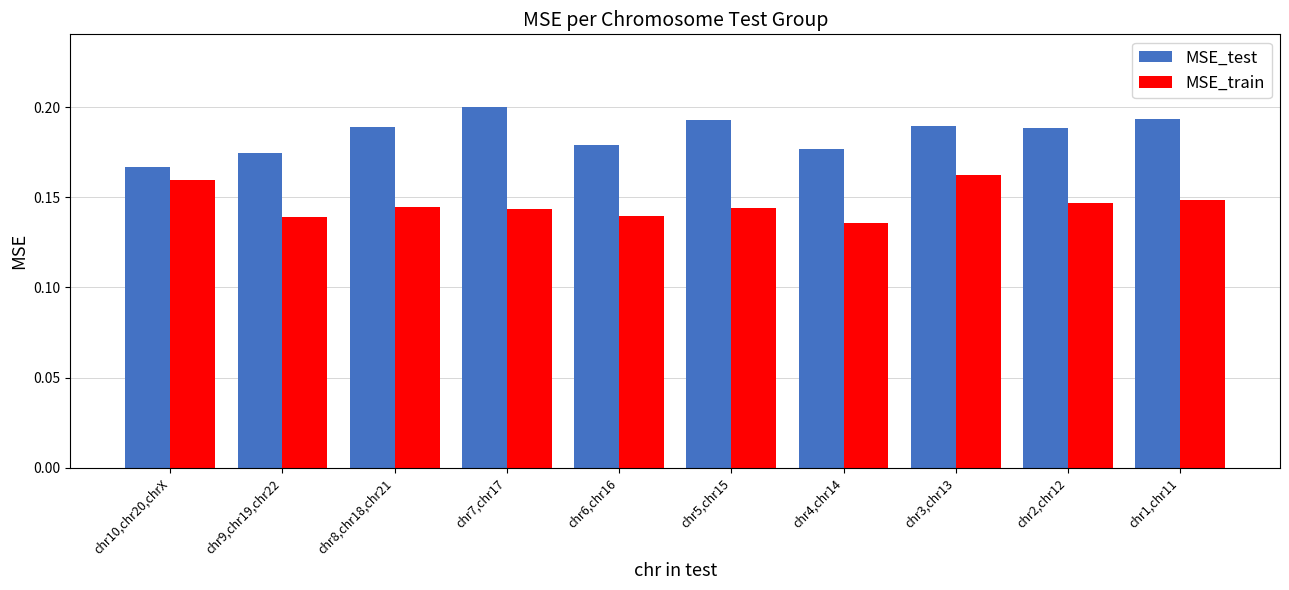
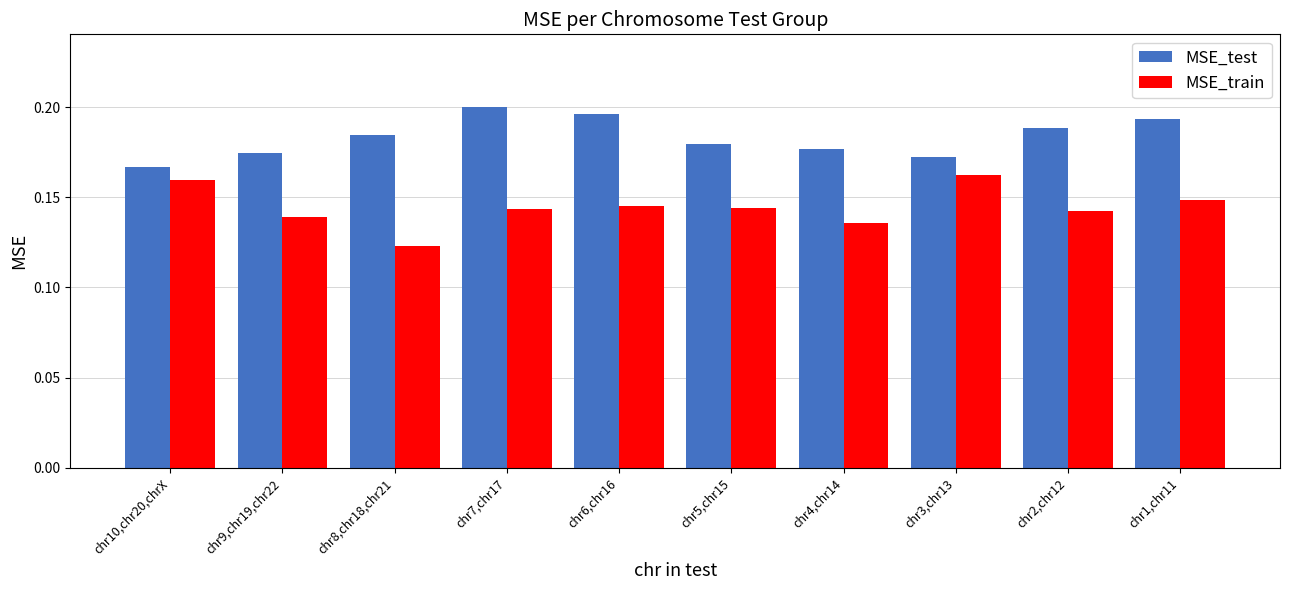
MSE_test, chr8,chr18,chr21: 0.189 -> 0.184
MSE_train, chr8,chr18,chr21: 0.144 -> 0.123
MSE_test, chr6,chr16: 0.179 -> 0.196
MSE_train, chr6,chr16: 0.139 -> 0.145
MSE_test, chr5,chr15: 0.193 -> 0.179
MSE_test, chr3,chr13: 0.189 -> 0.172
MSE_train, chr2,chr12: 0.147 -> 0.142
